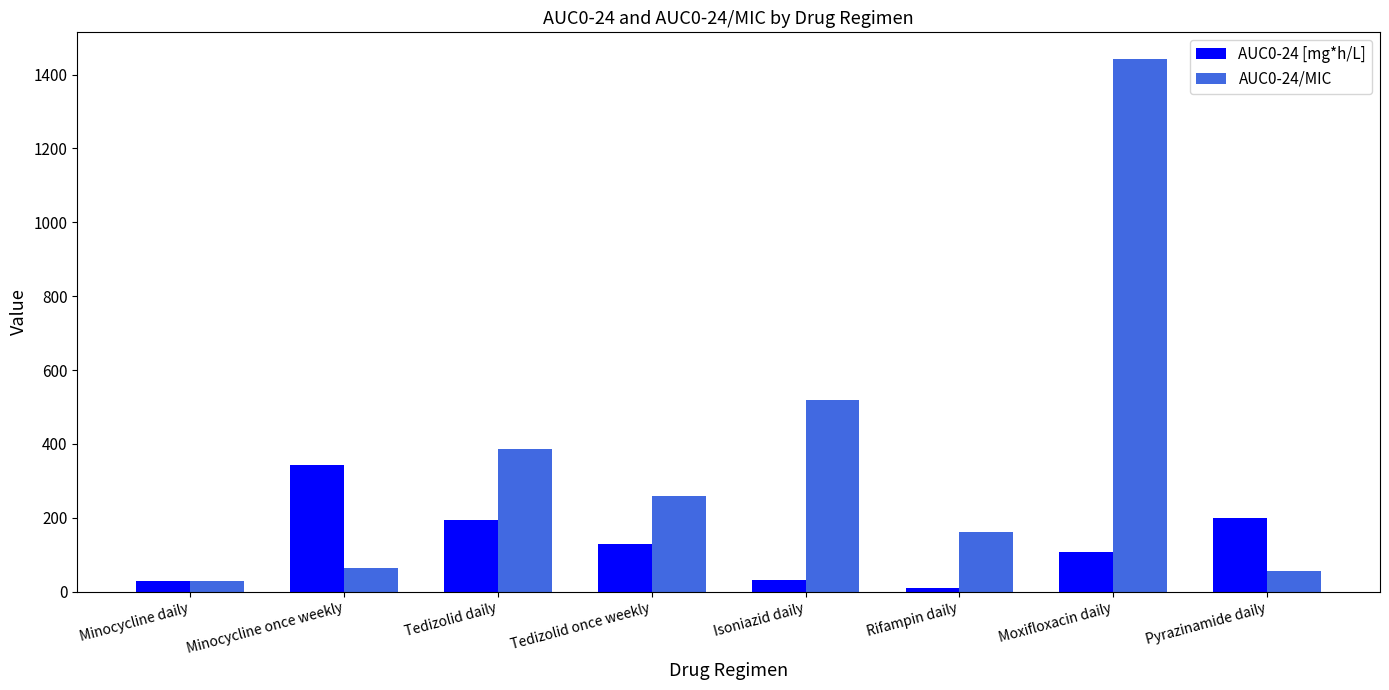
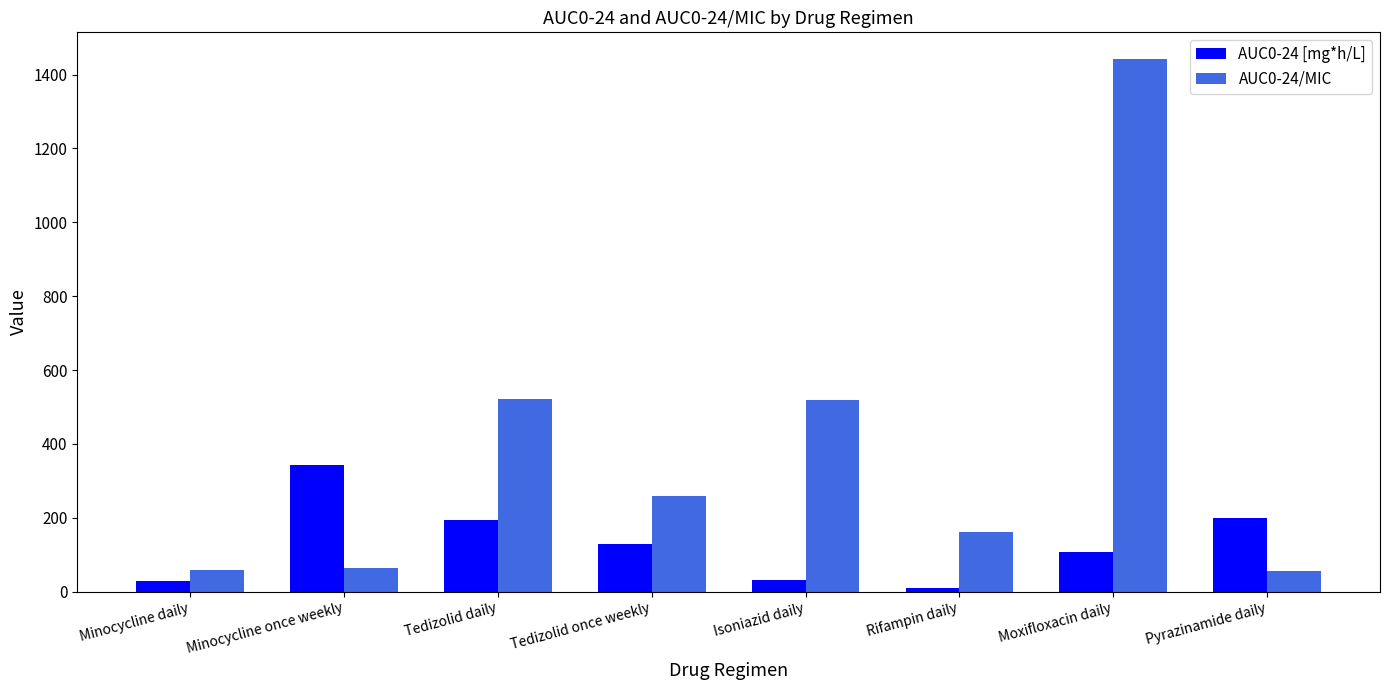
AUC0-24/MIC, Minocycline daily: 30 -> 60
AUC0-24/MIC, Tedizolid daily: 390 -> 520
